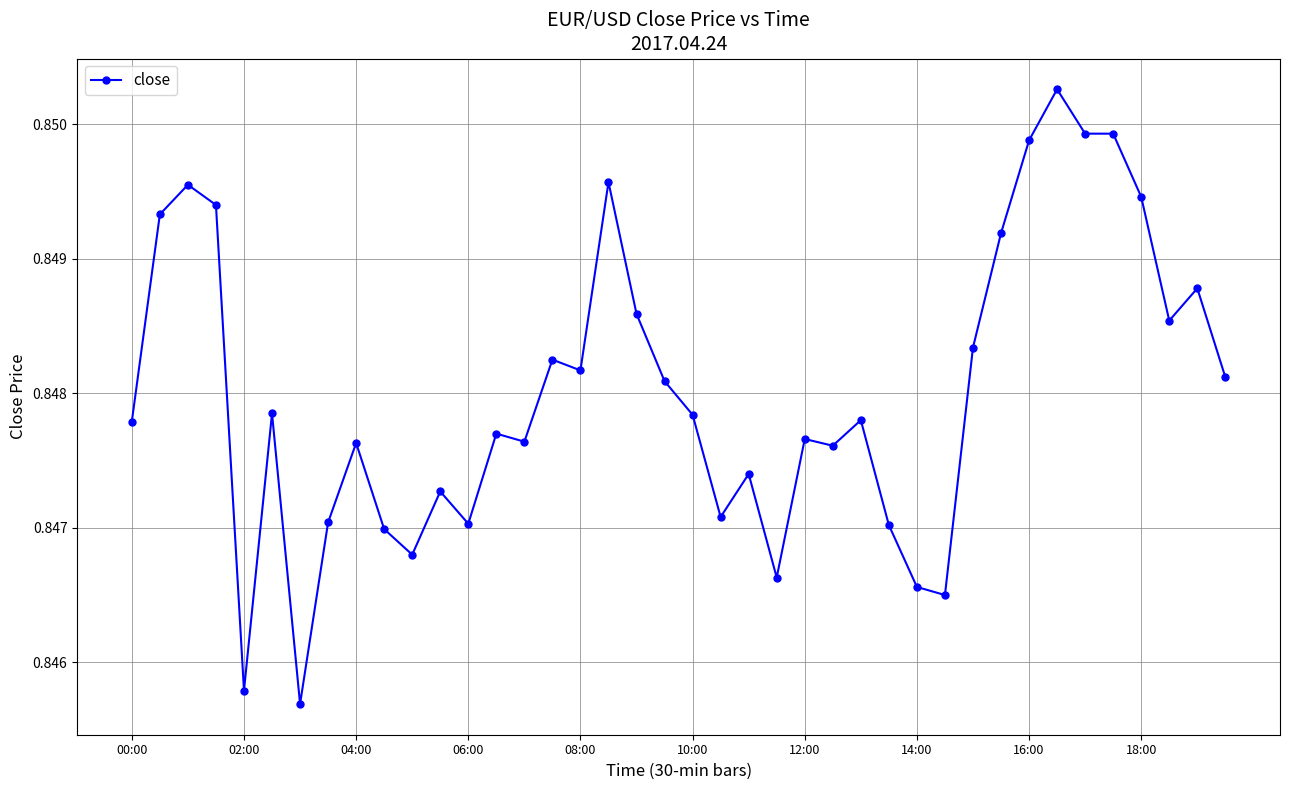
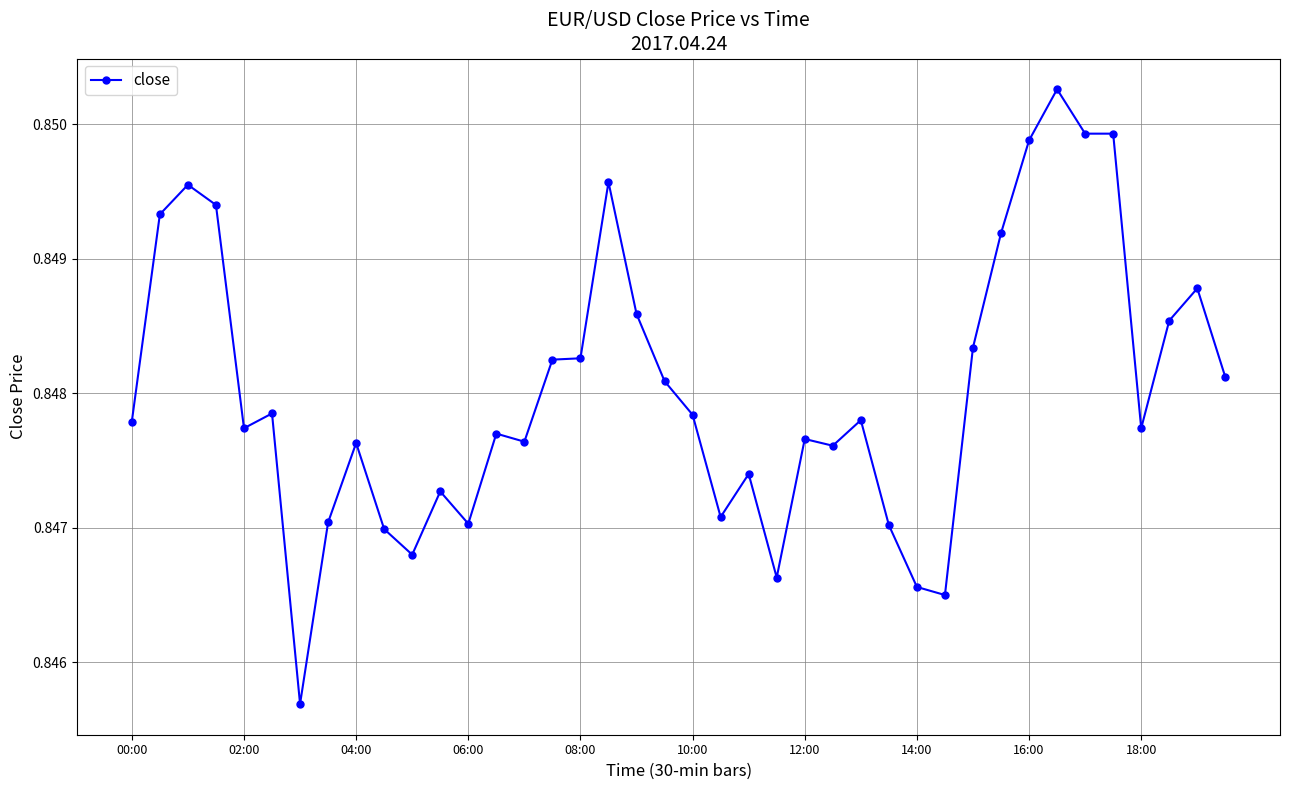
02:00: 0.84579 -> 0.84774
08:00: 0.84817 -> 0.84826
18:00: 0.84946 -> 0.84774
